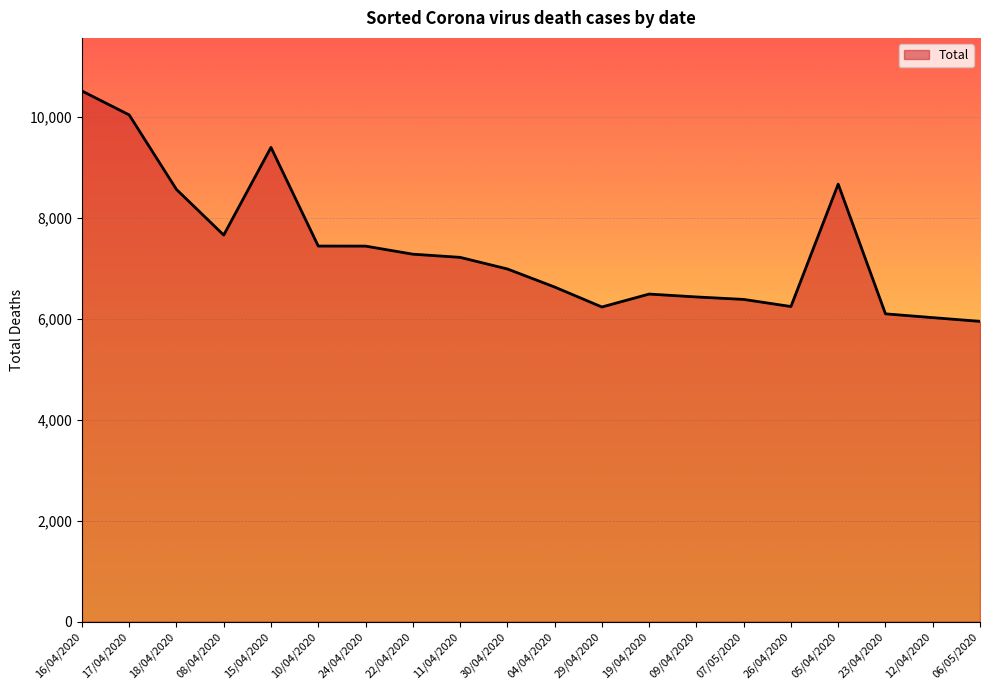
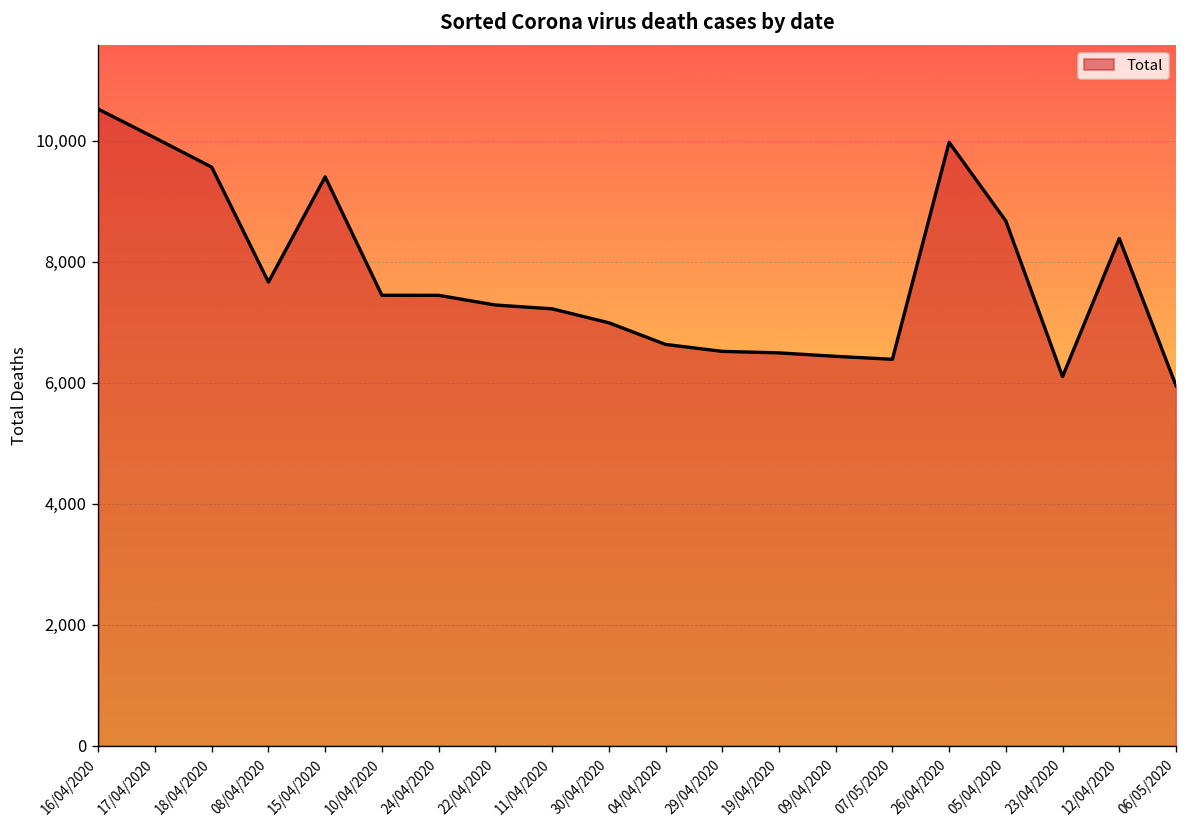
18/04/2020: 8,600 -> 9,600
29/04/2020: 6,200 -> 6,500
26/04/2020: 6,200 -> 10,000
12/04/2020: 6,000 -> 8,400
